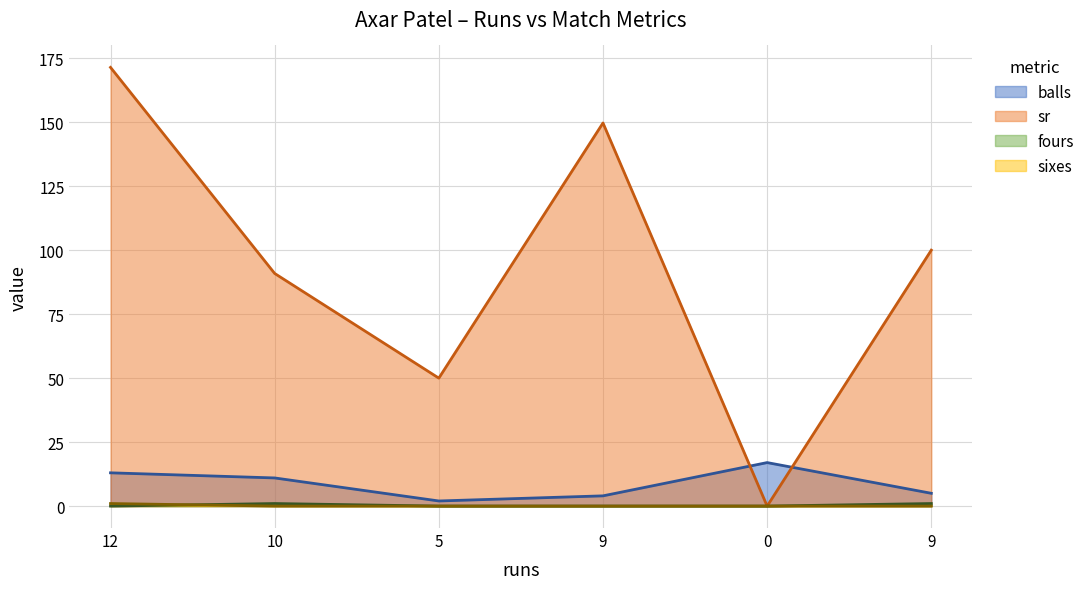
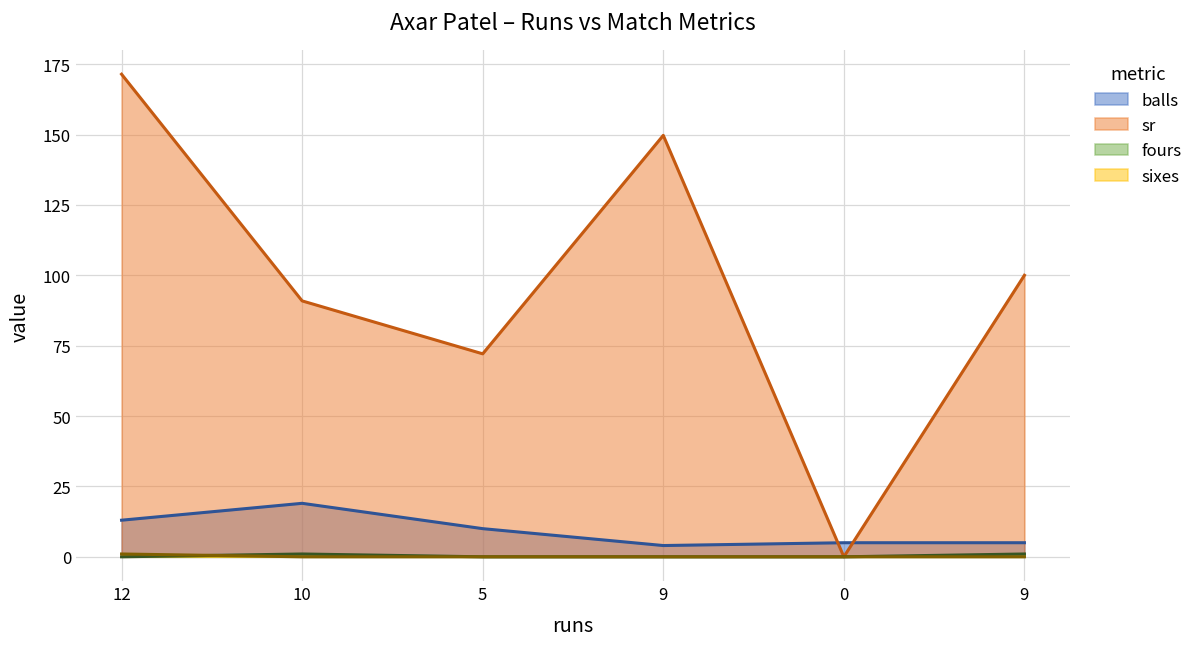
balls, 10: 11 -> 19
balls, 5: 2 -> 10
sr, 5: 50 -> 72
balls, 0: 17 -> 5
